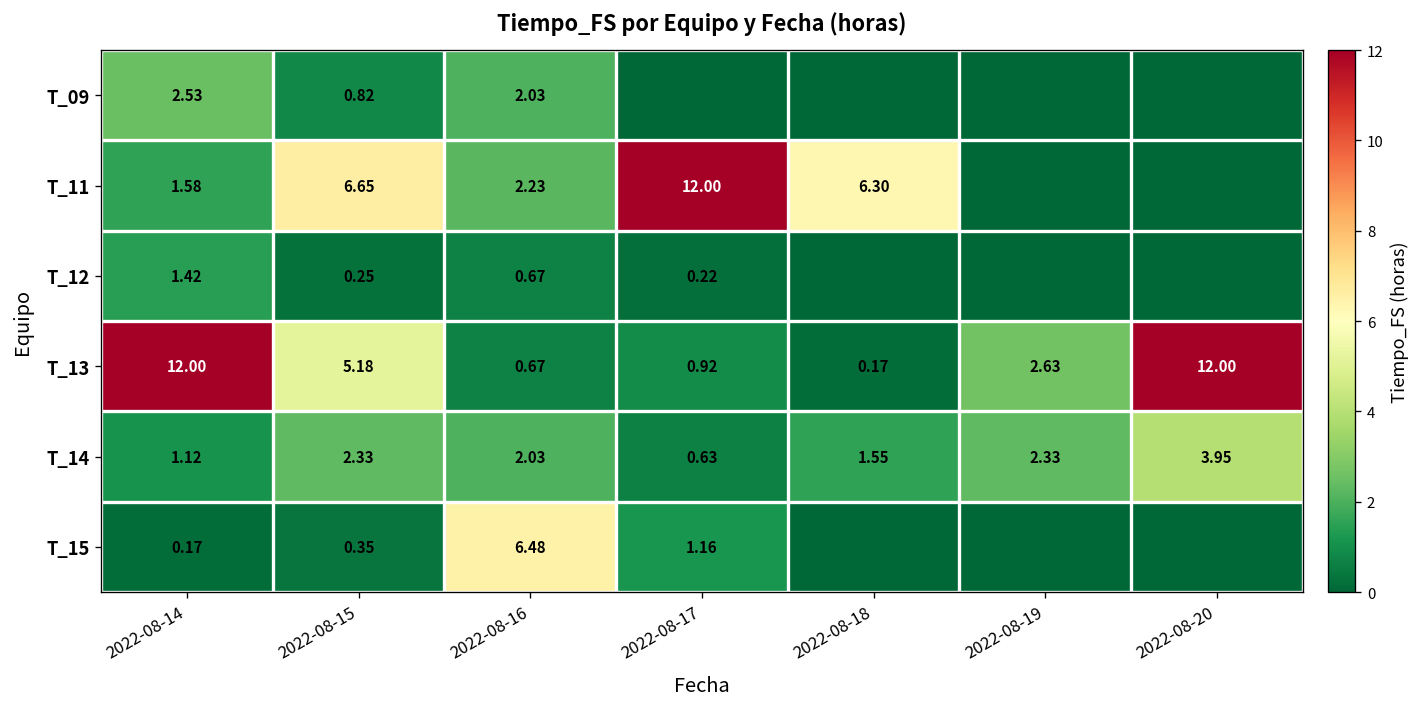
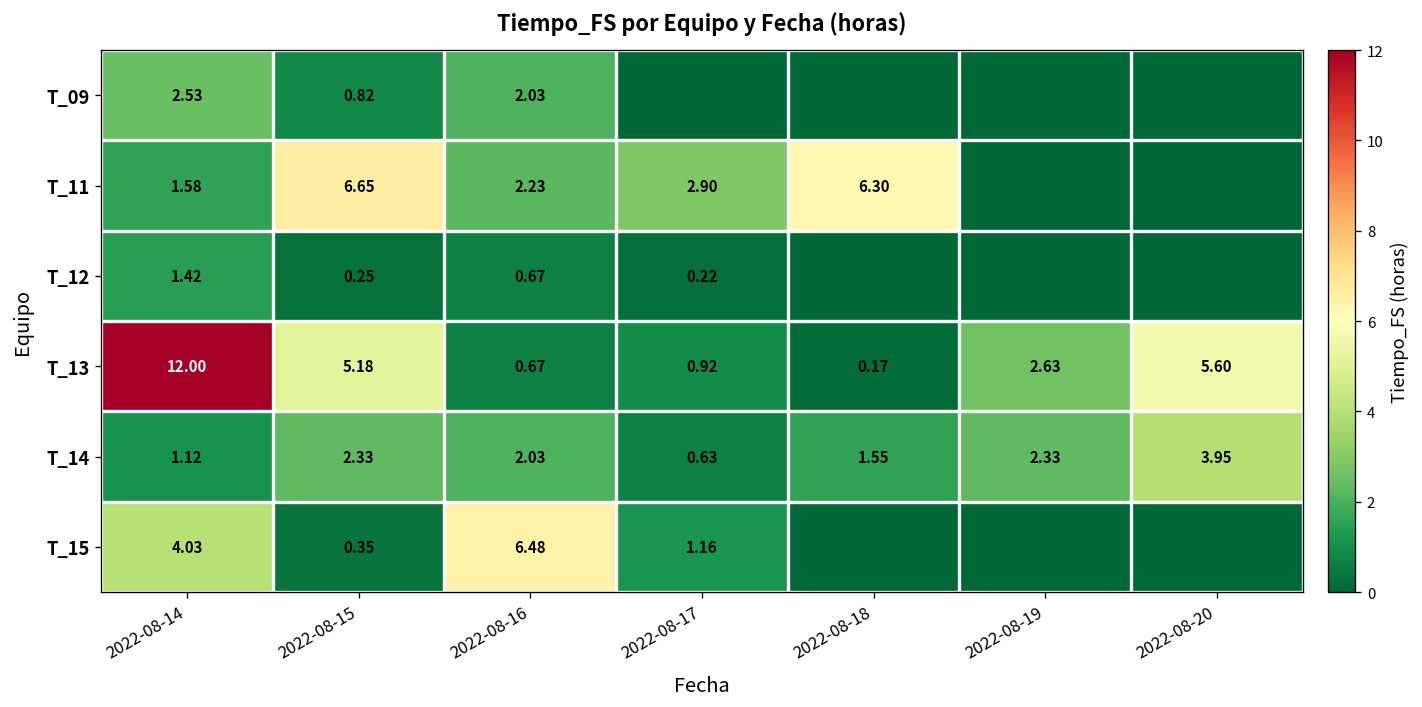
T_11, 2022-08-17: 12.00 -> 2.90
T_13, 2022-08-20: 12.00 -> 5.60
T_15, 2022-08-14: 0.17 -> 4.03
